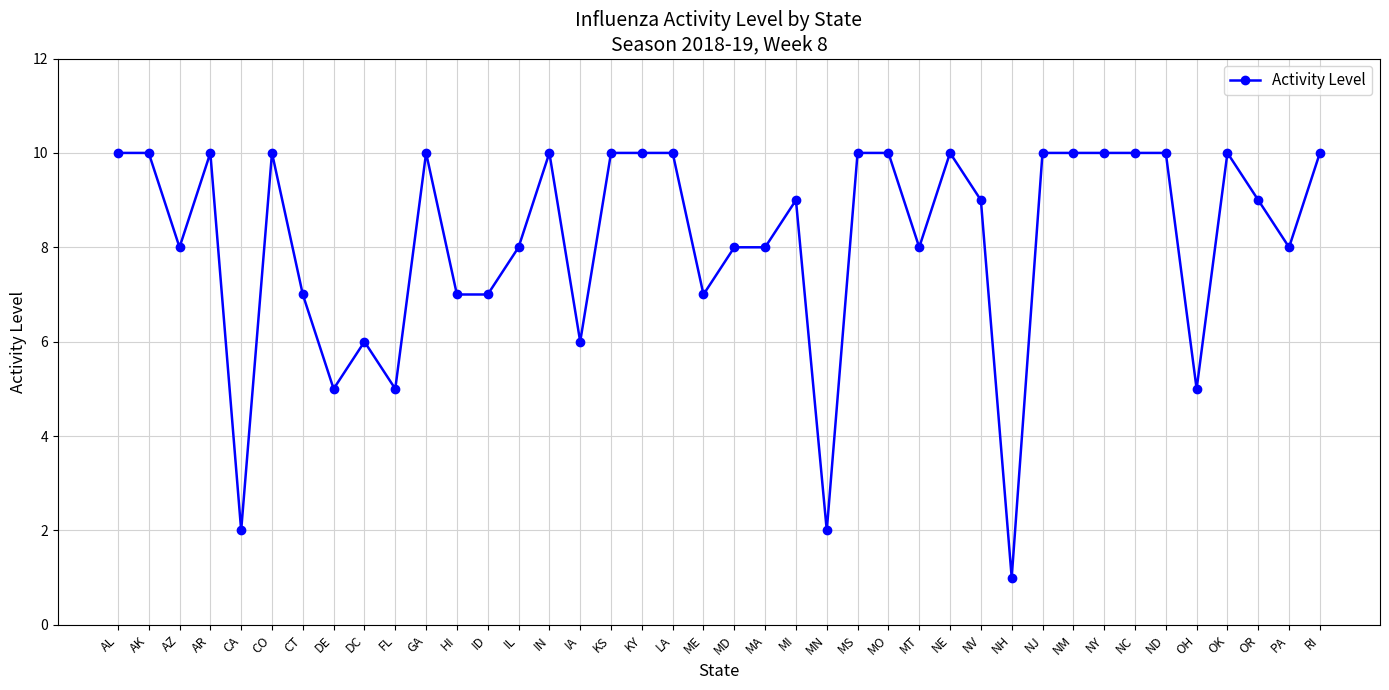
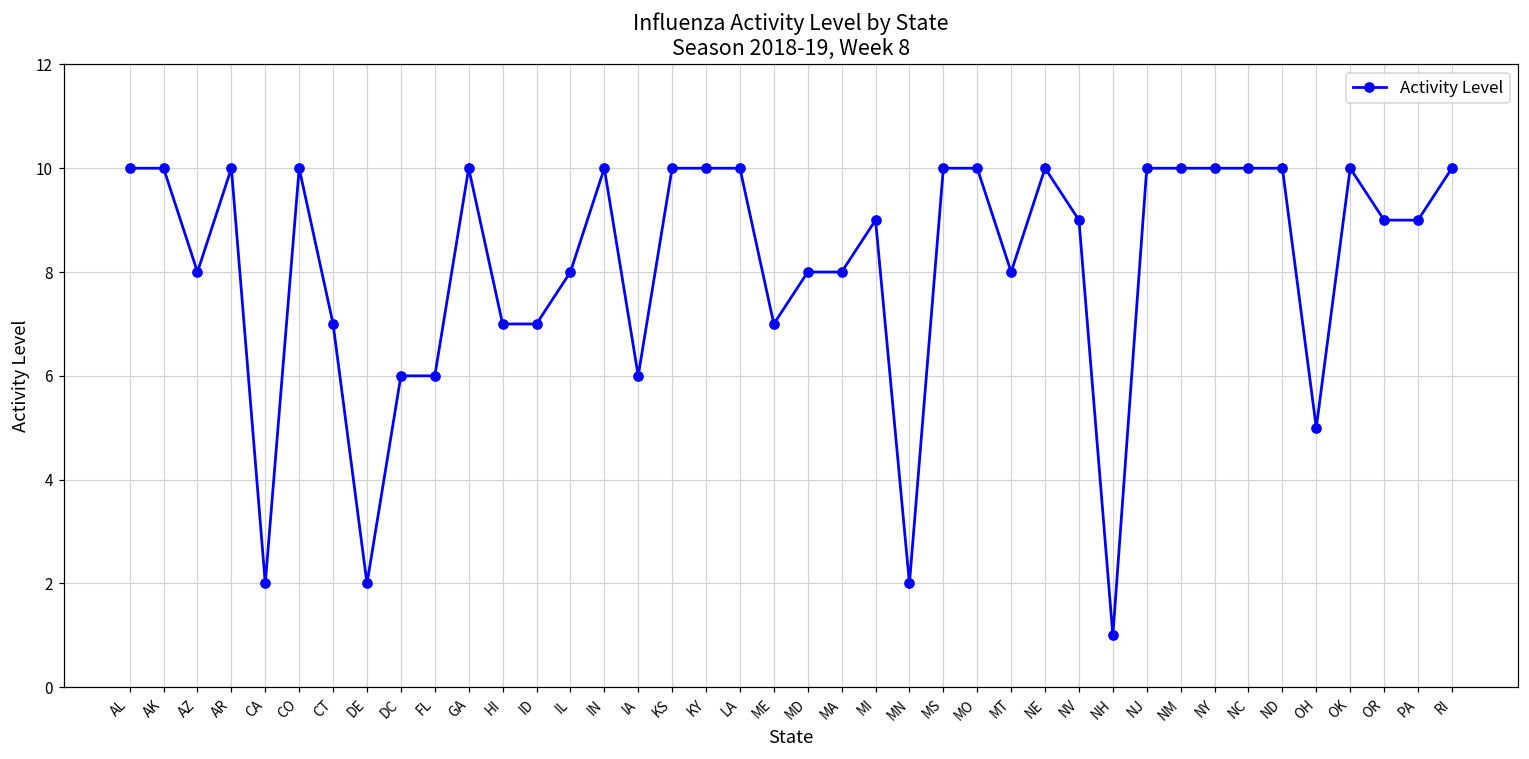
DE: 5 -> 2
FL: 5 -> 6
PA: 8 -> 9
